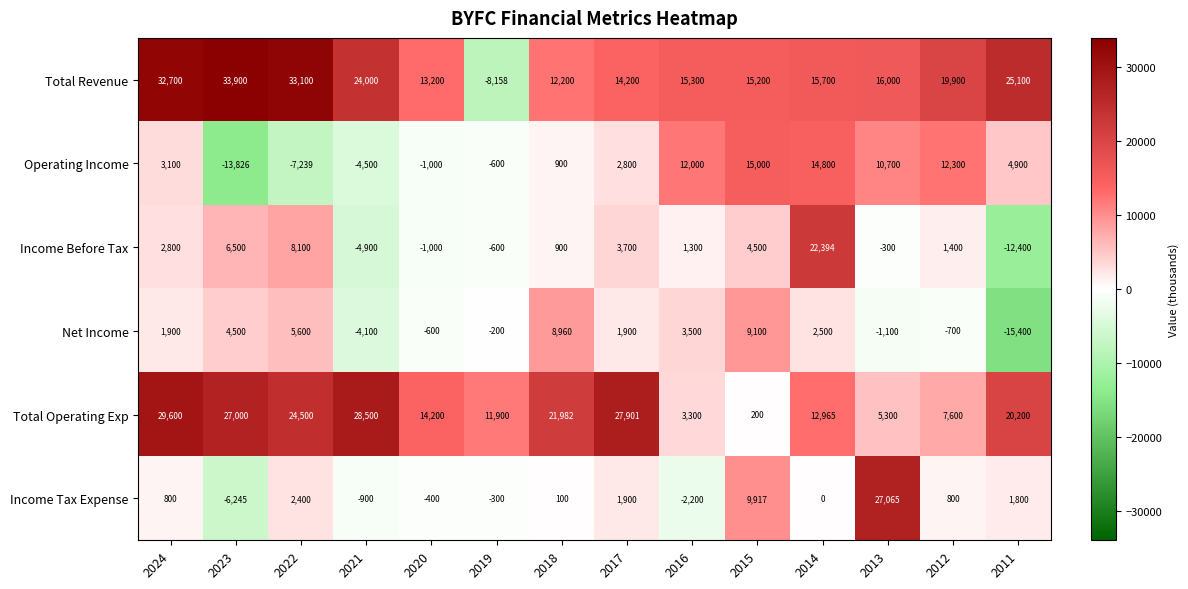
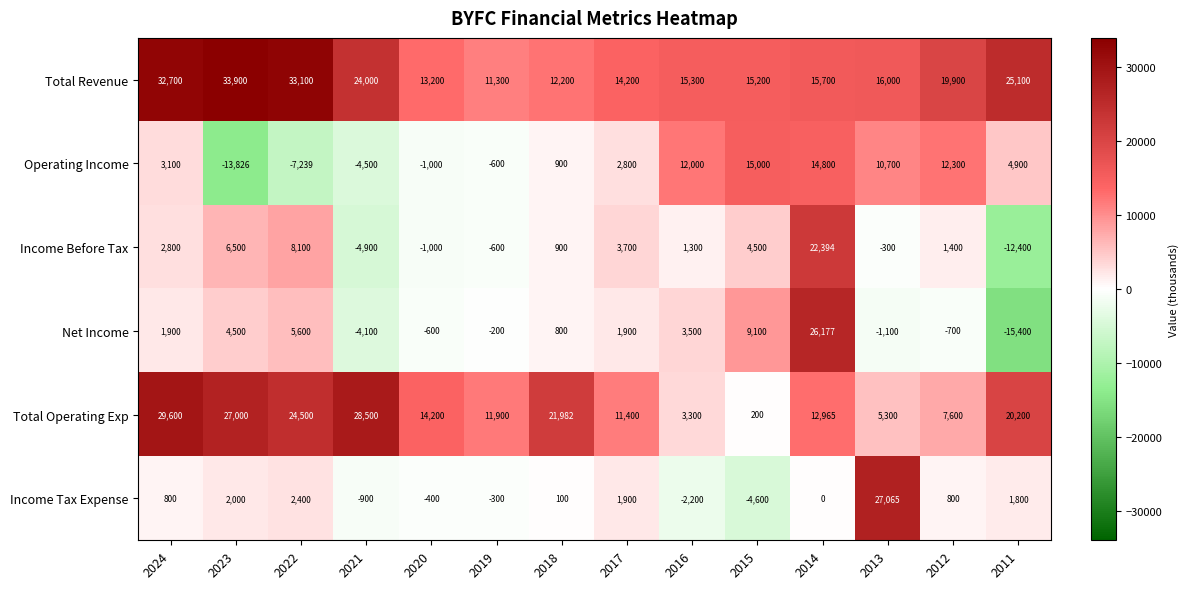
Total Revenue, 2019: -8,158 -> 11,300
Net Income, 2018: 8,960 -> 800
Net Income, 2014: 2,500 -> 26,177
Total Operating Exp, 2017: 27,901 -> 11,400
Income Tax Expense, 2023: -6,245 -> 2,000
Income Tax Expense, 2015: 9,917 -> -4,600
